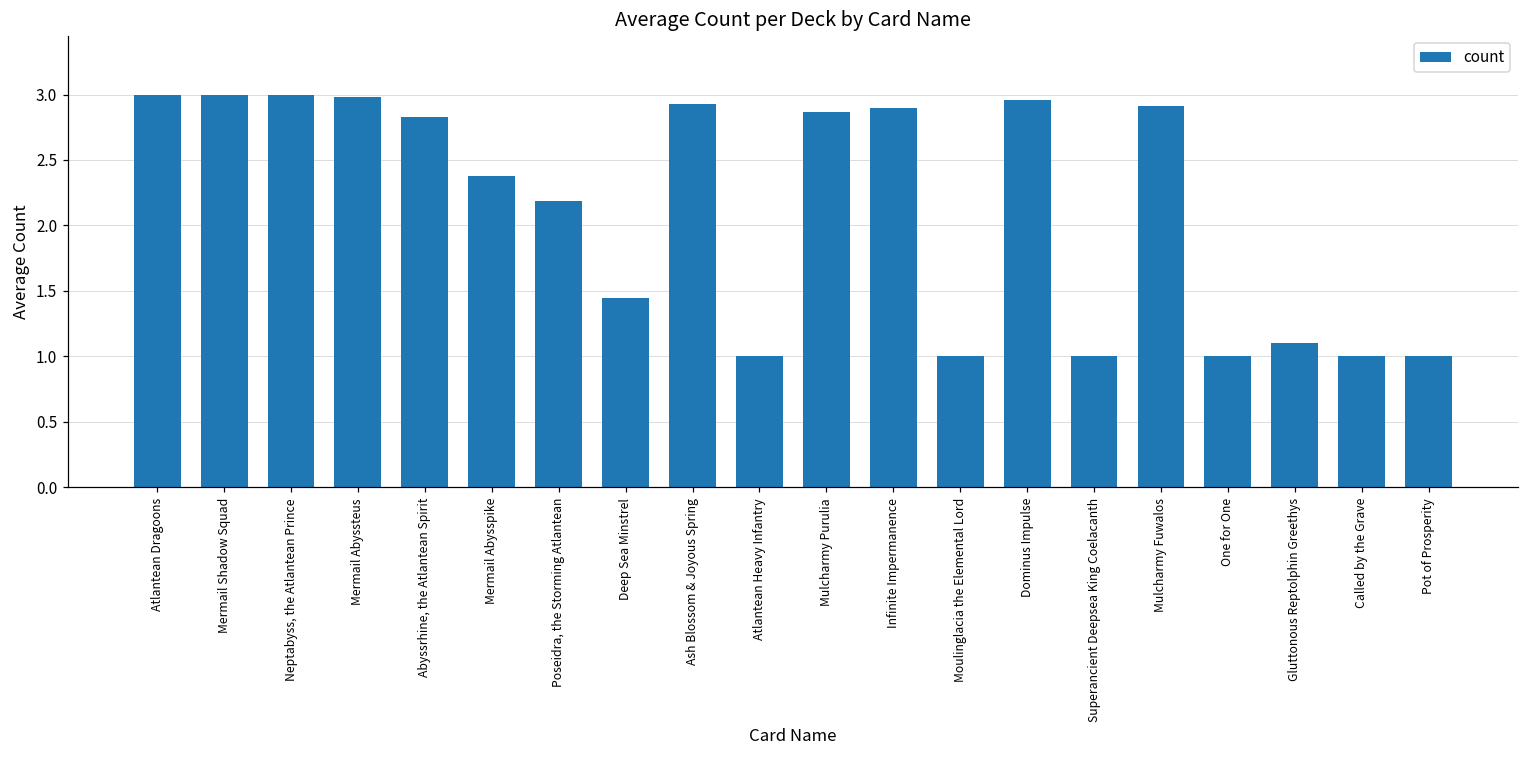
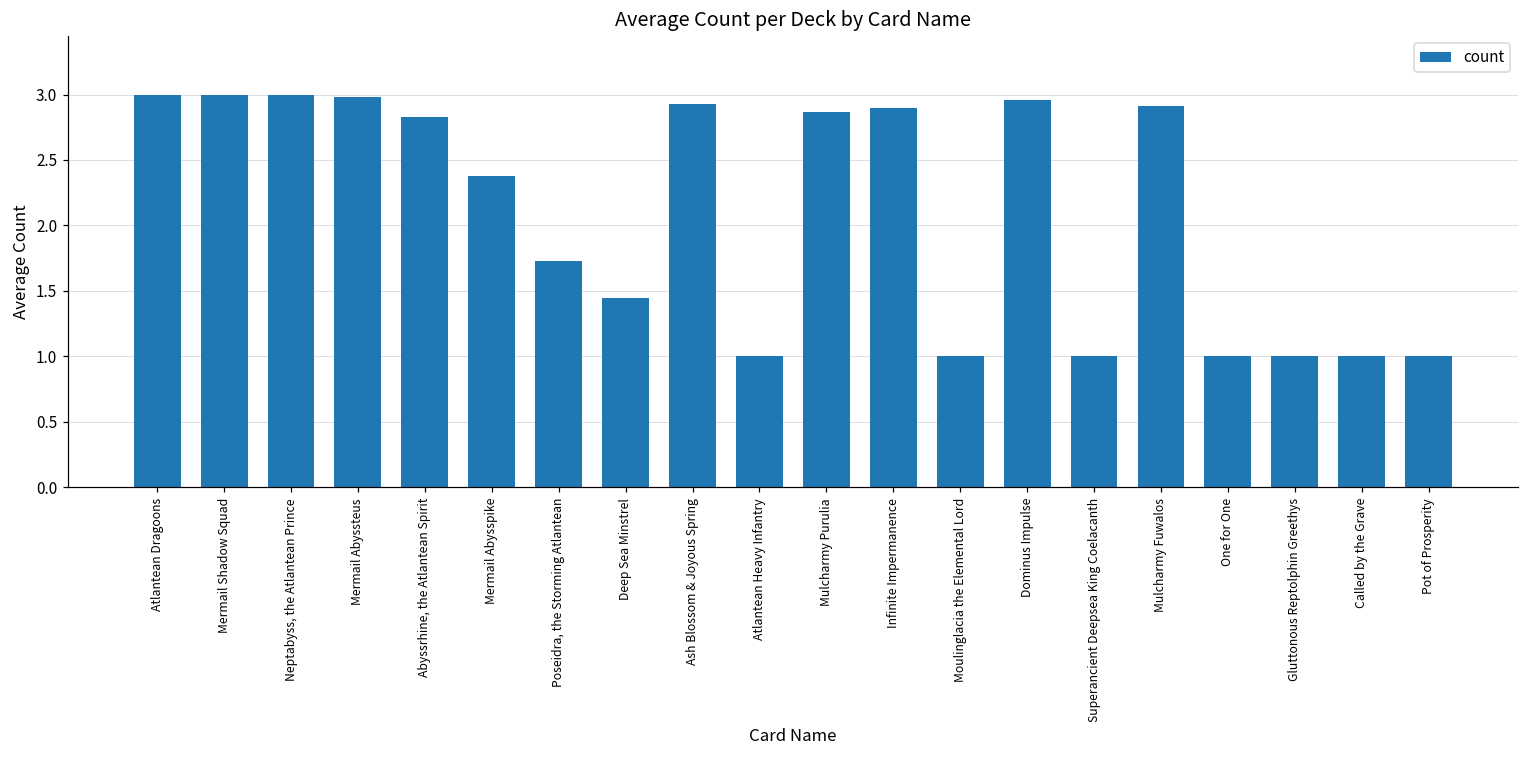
Poseidra, the Storming Atlantean: 2.19 -> 1.73
Gluttonous Reptolphin Greethys: 1.1 -> 1.0
